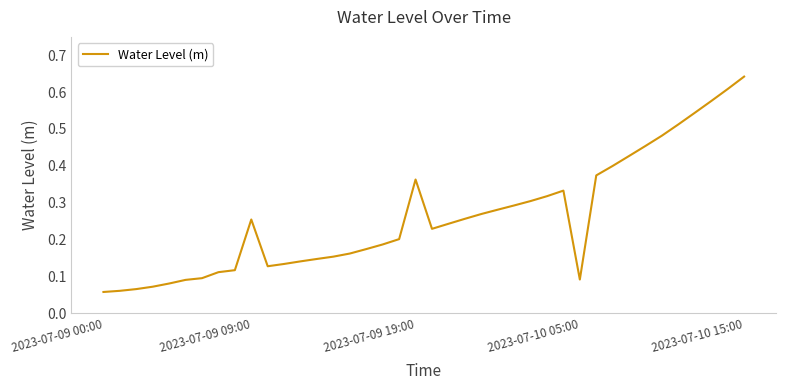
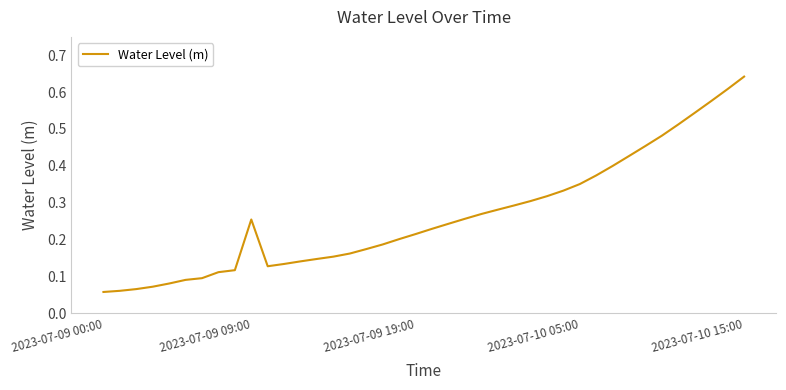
2023-07-09 19:00: 0.36 -> 0.21
2023-07-10 05:00: 0.09 -> 0.35
